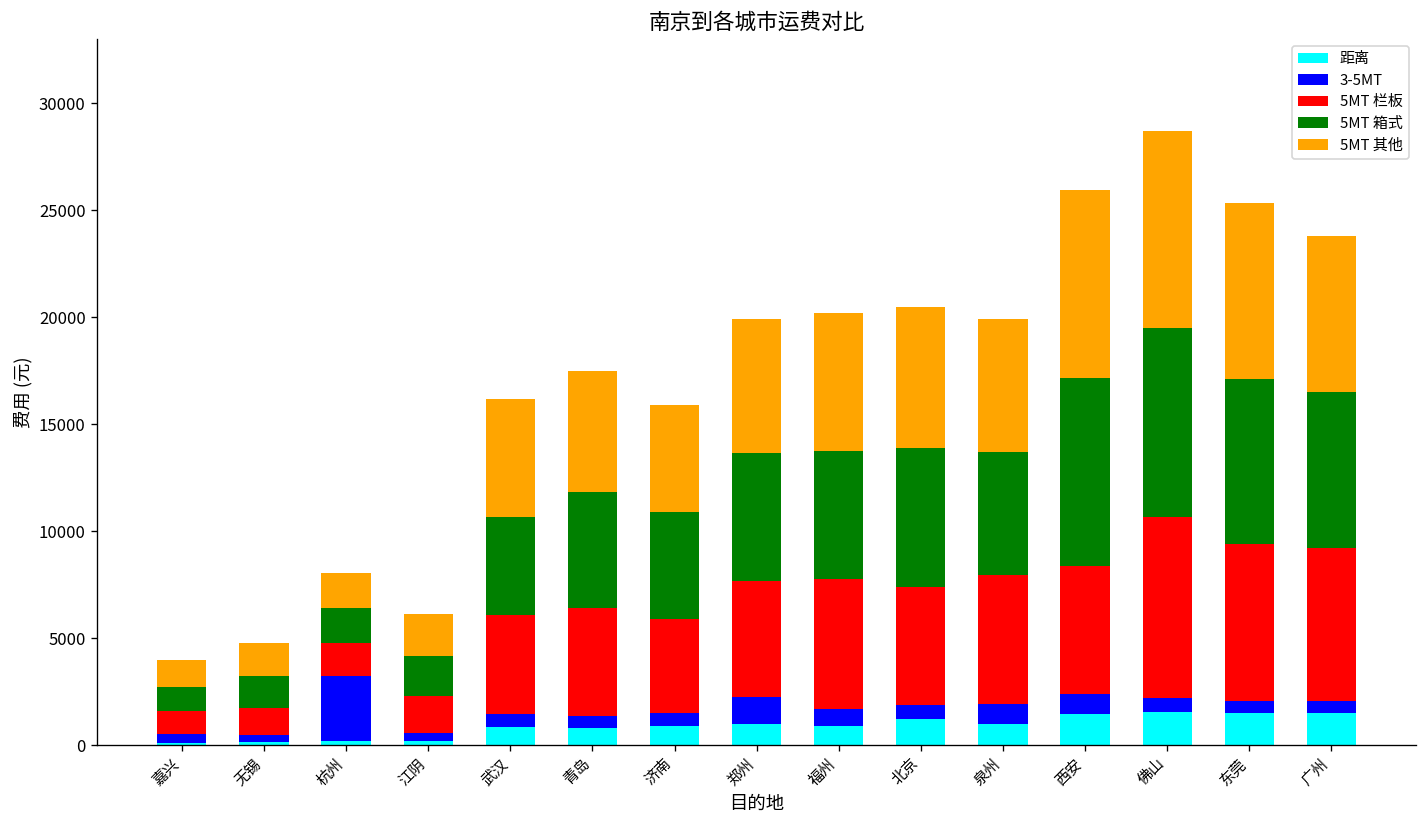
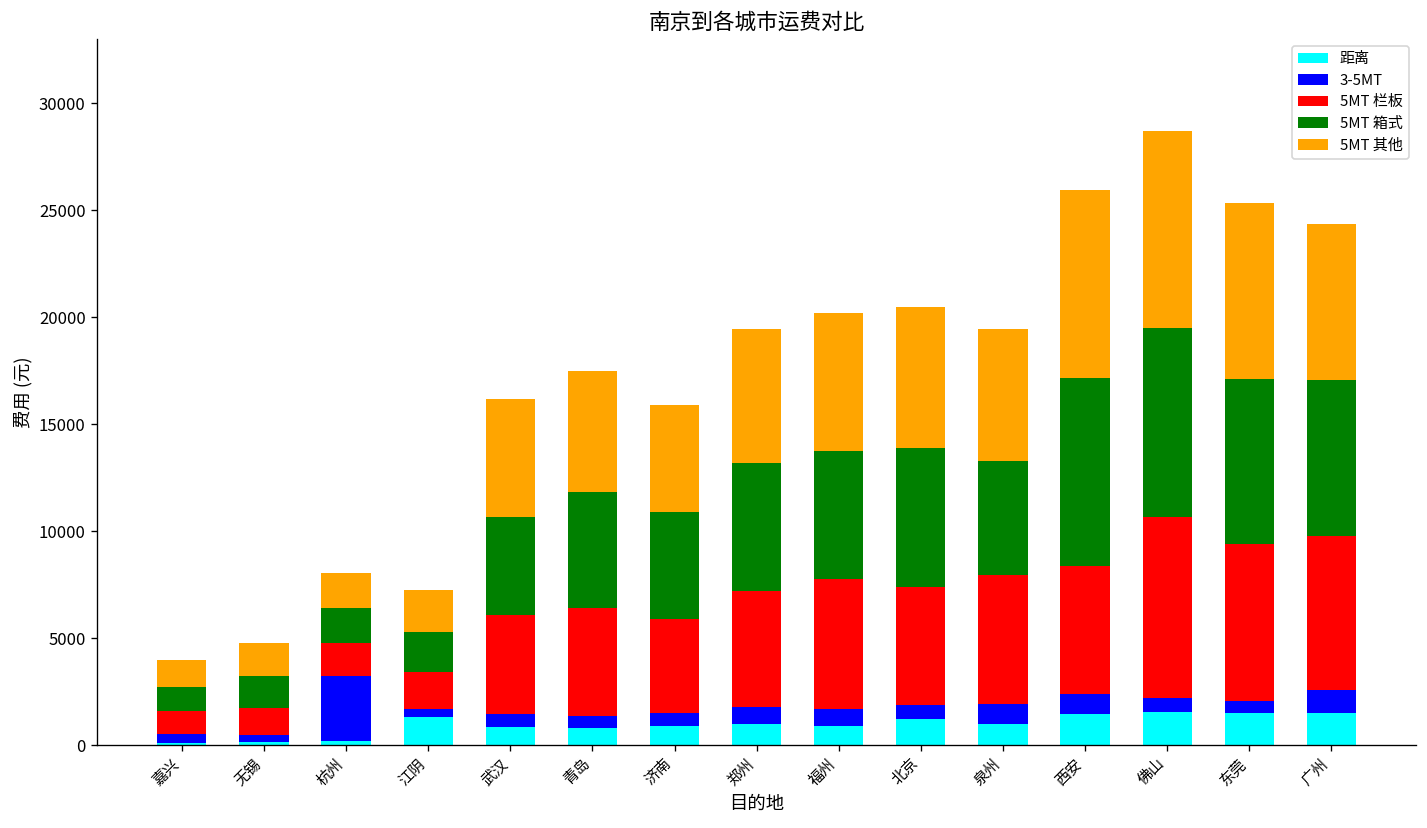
距离, 江阴: 200 -> 1300
3-5MT, 郑州: 1300 -> 800
5MT 箱式, 泉州: 5800 -> 5300
3-5MT, 广州: 600 -> 1100
